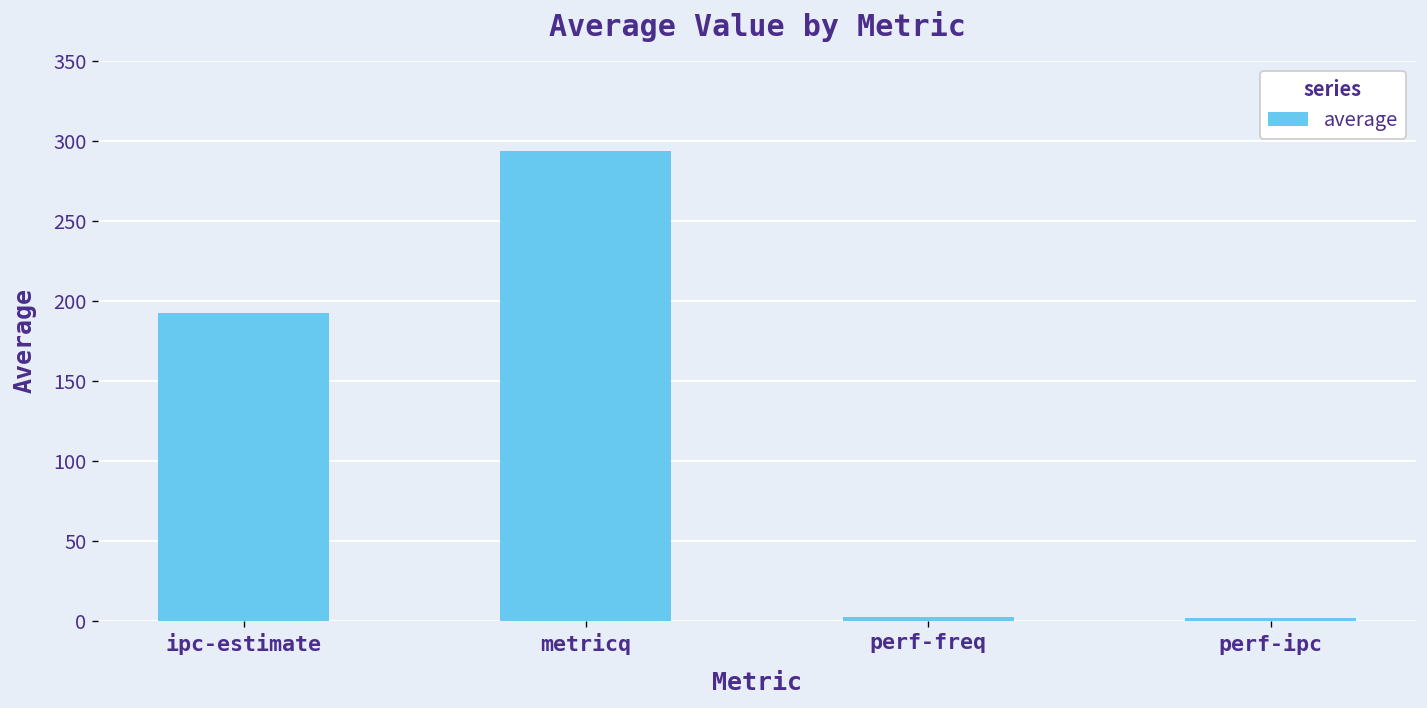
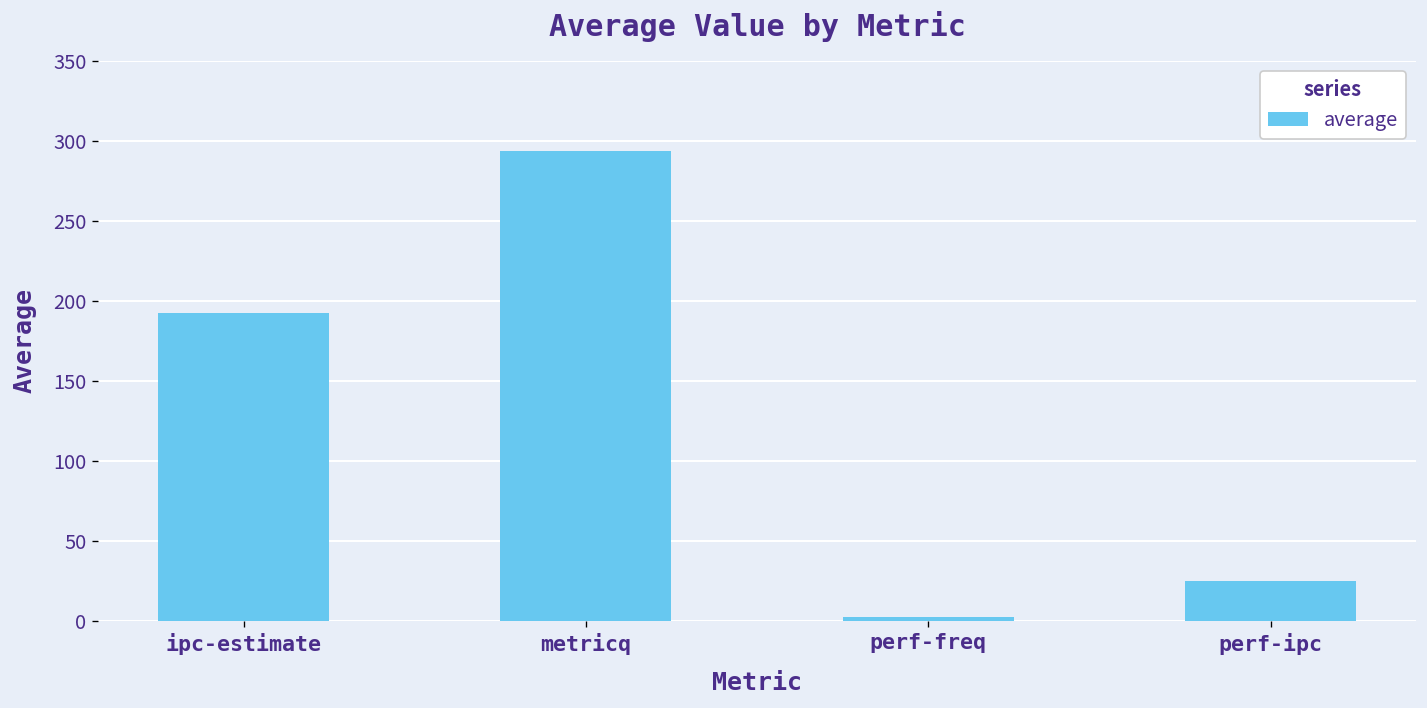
perf-ipc: 2 -> 25
